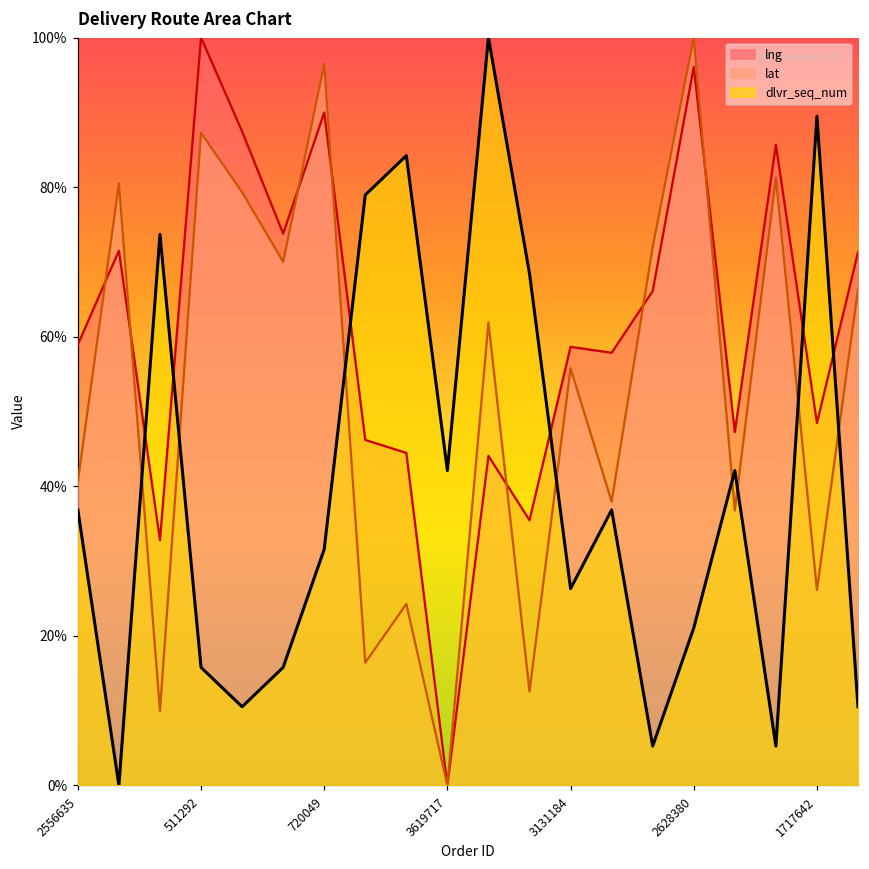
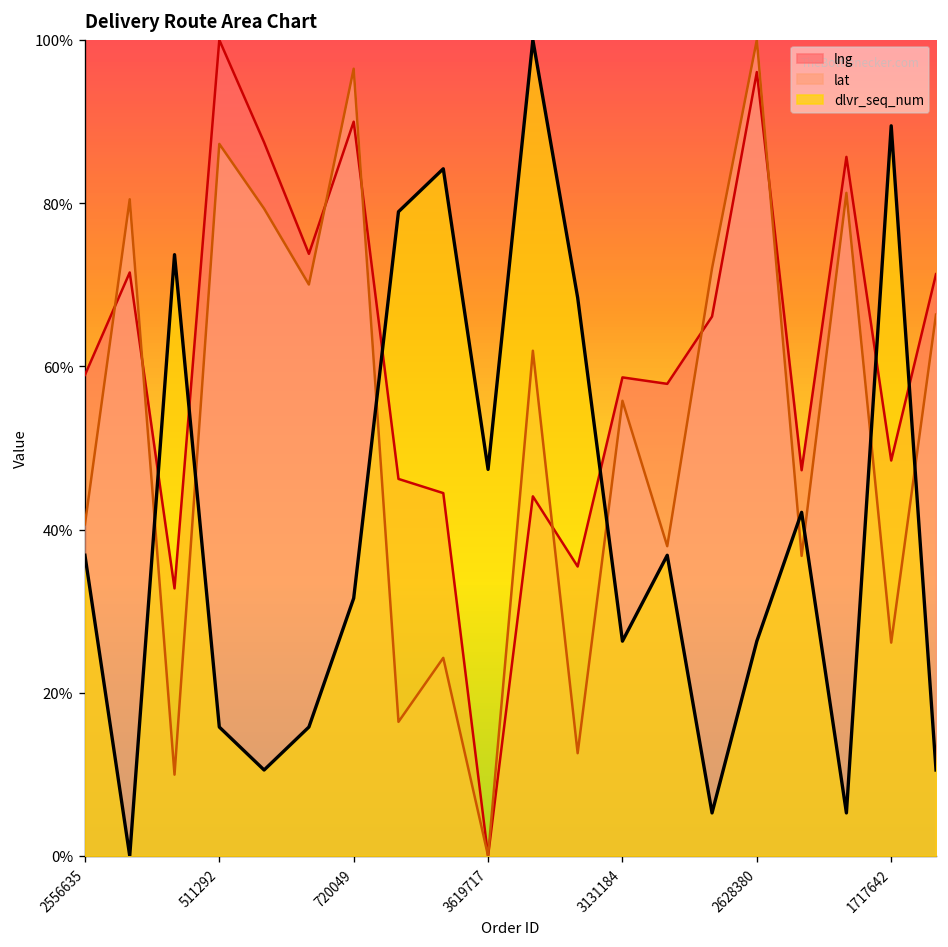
dlvr_seq_num, 3619717: 42% -> 47%
dlvr_seq_num, 2628380: 21% -> 26%
